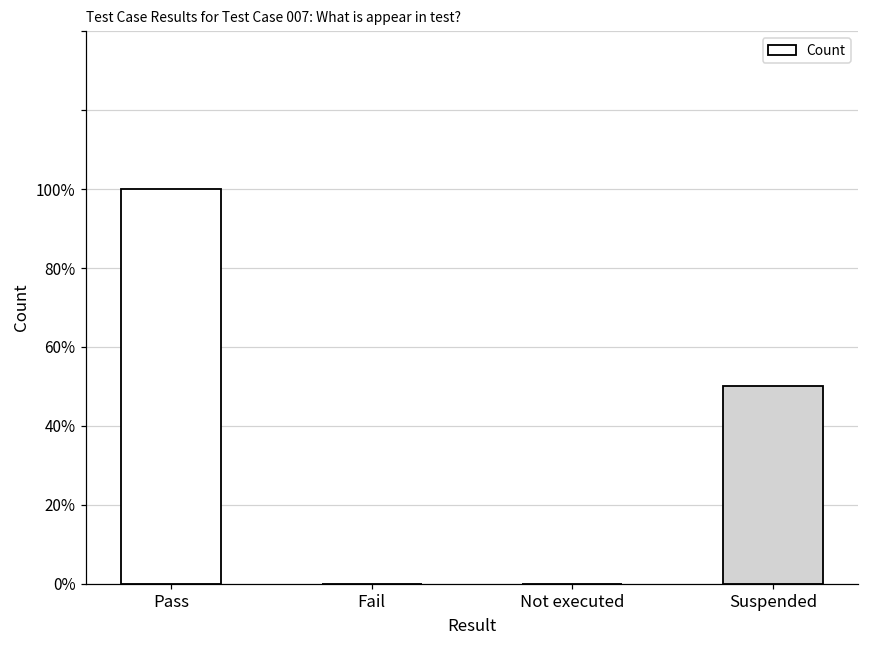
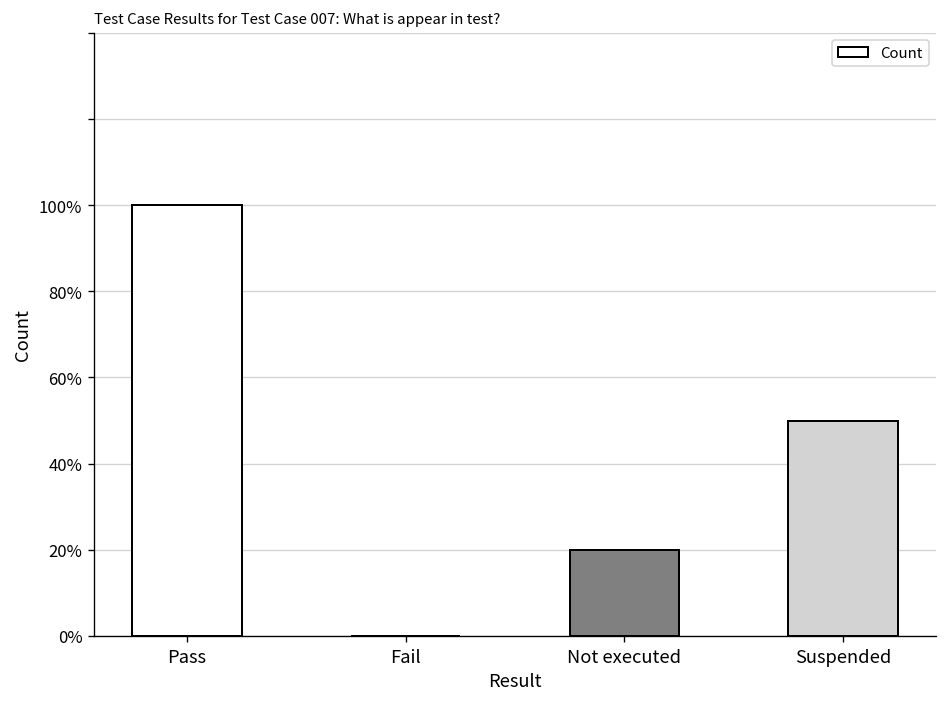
Not executed: 0% -> 20%
